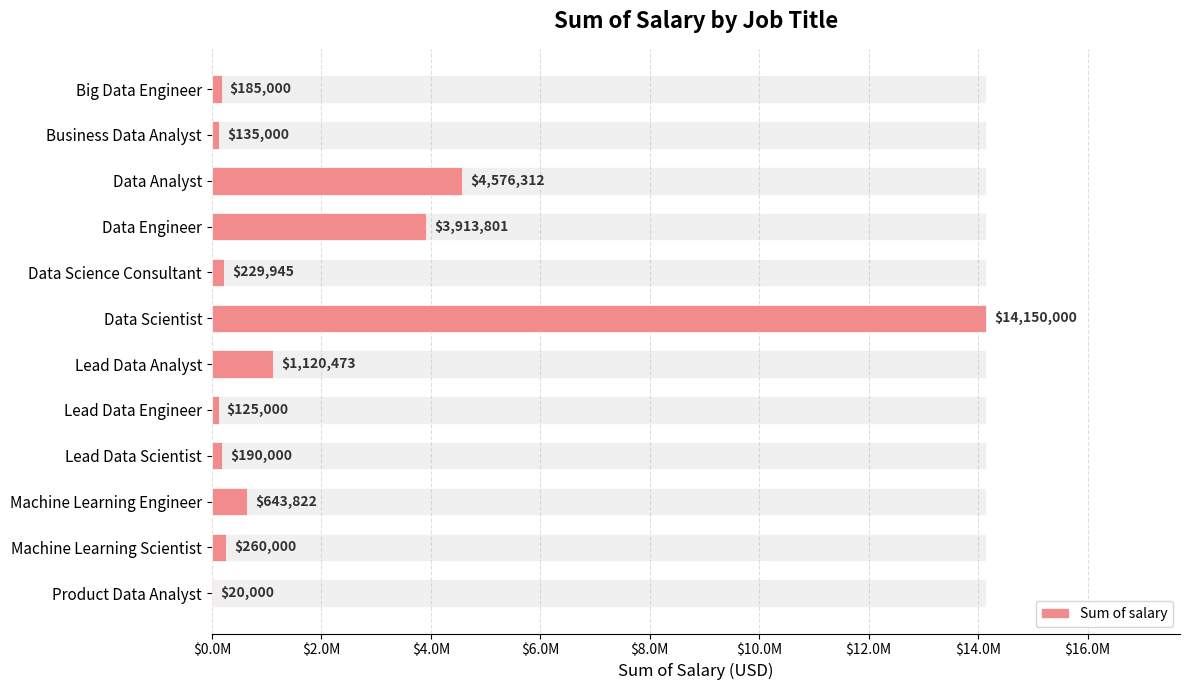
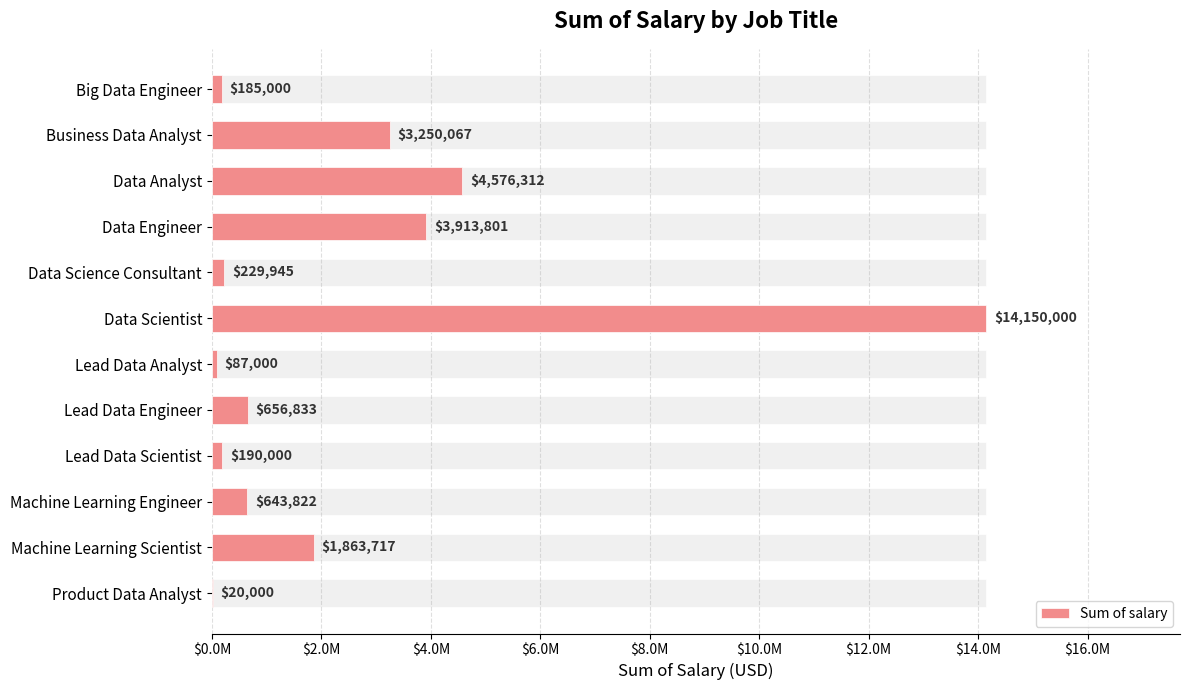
Sum of salary, Business Data Analyst: $135,000 -> $3,250,067
Sum of salary, Lead Data Analyst: $1,120,473 -> $87,000
Sum of salary, Lead Data Engineer: $125,000 -> $656,833
Sum of salary, Machine Learning Scientist: $260,000 -> $1,863,717
